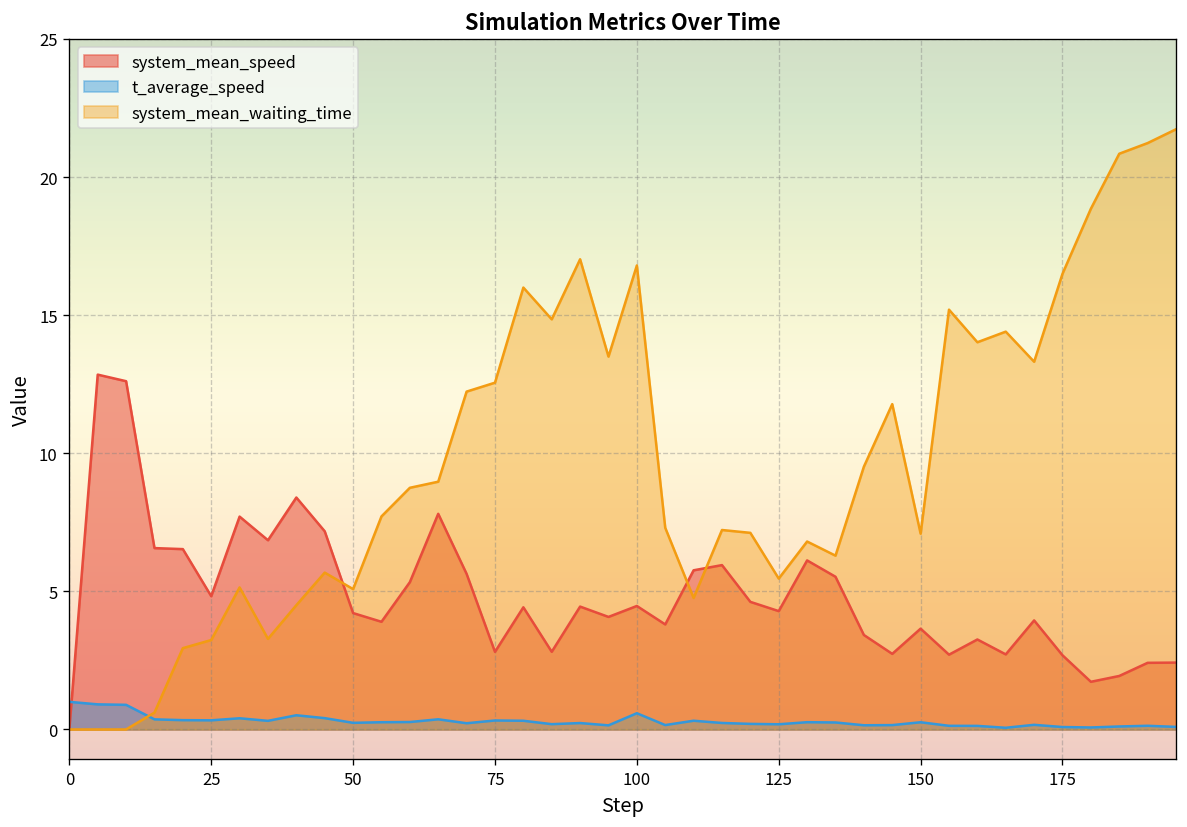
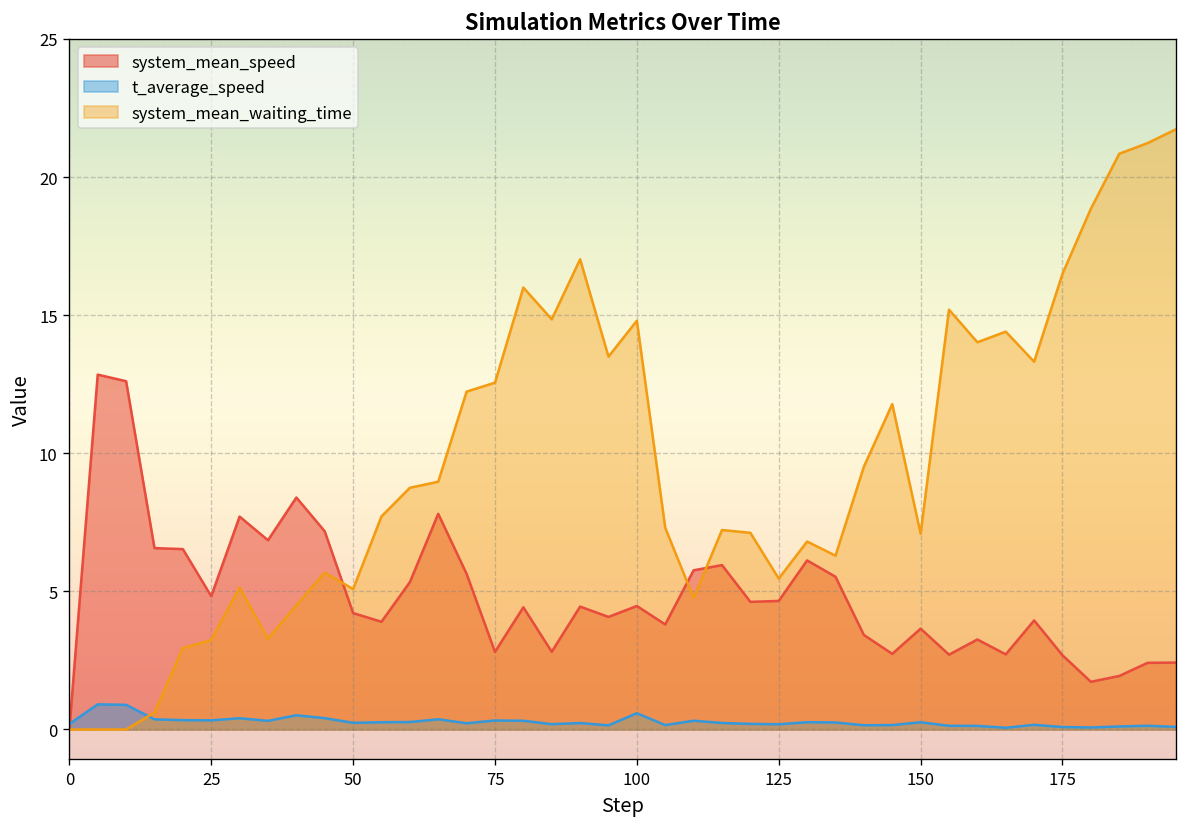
t_average_speed, 0: 1.0 -> 0.2
system_mean_waiting_time, 100: 16.8 -> 14.8
system_mean_speed, 125: 4.3 -> 4.7
